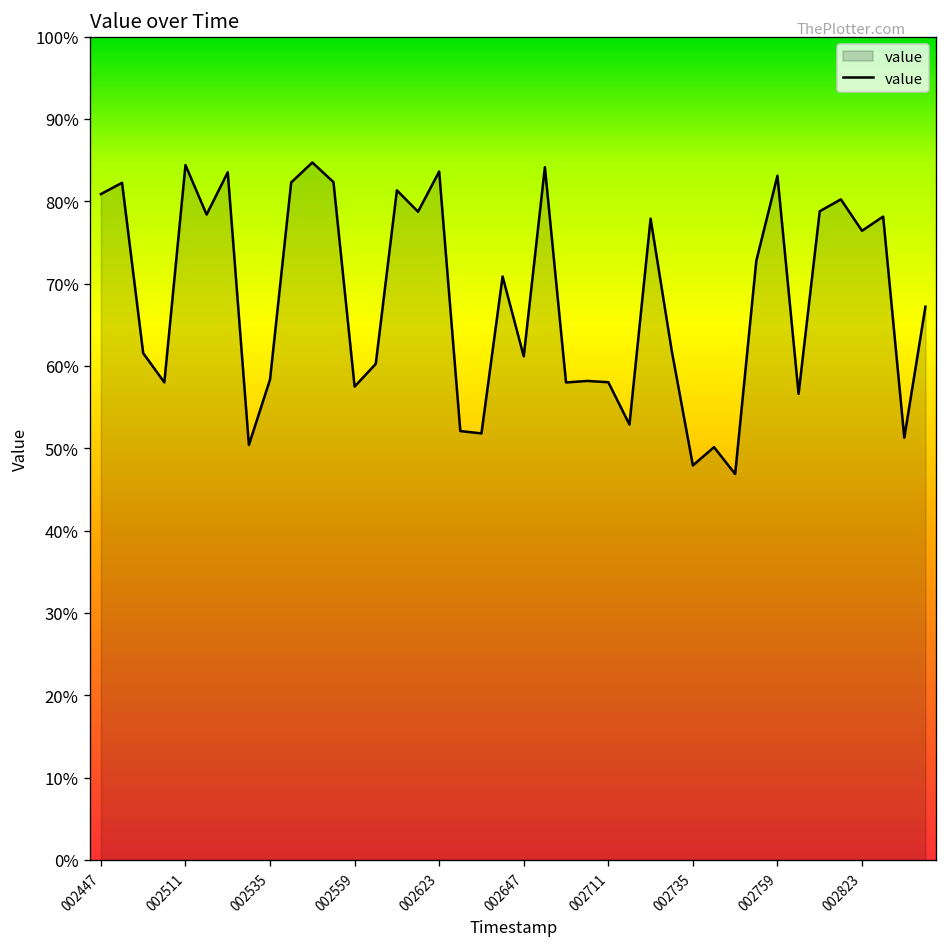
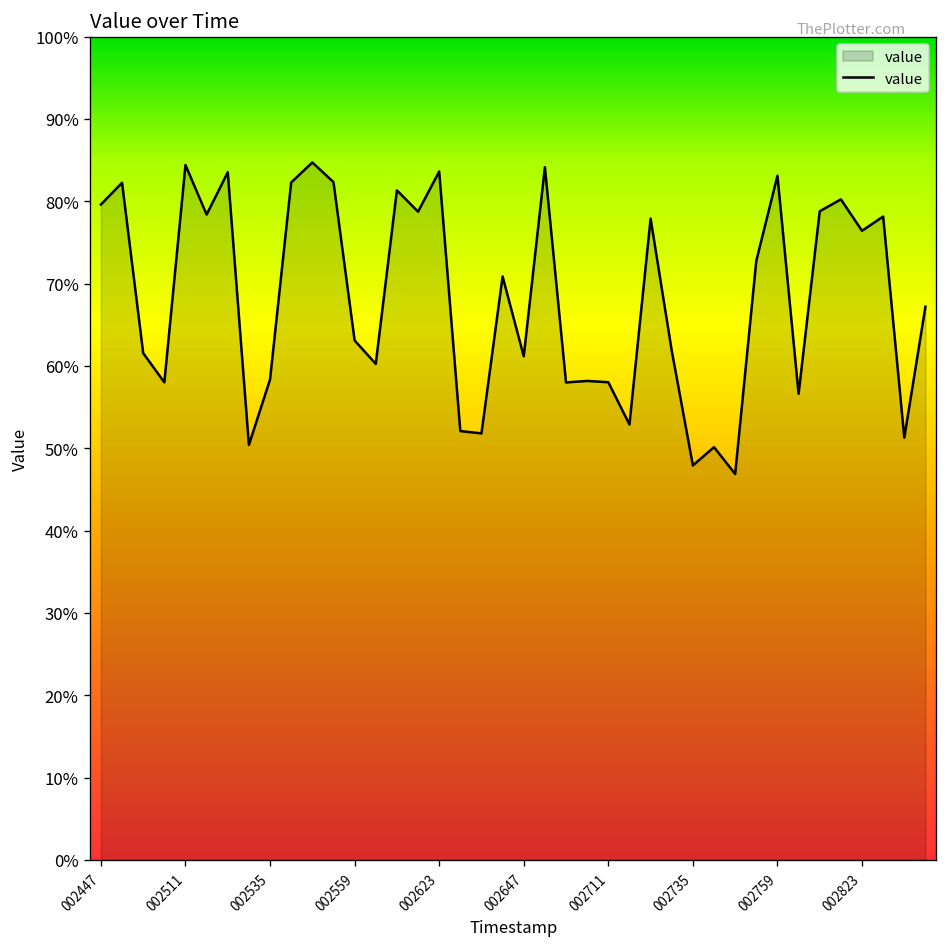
002447: 81% -> 80%
002559: 57% -> 63%
